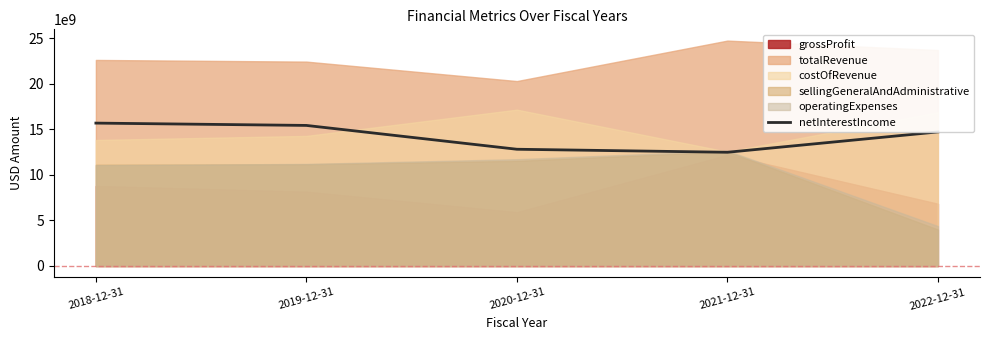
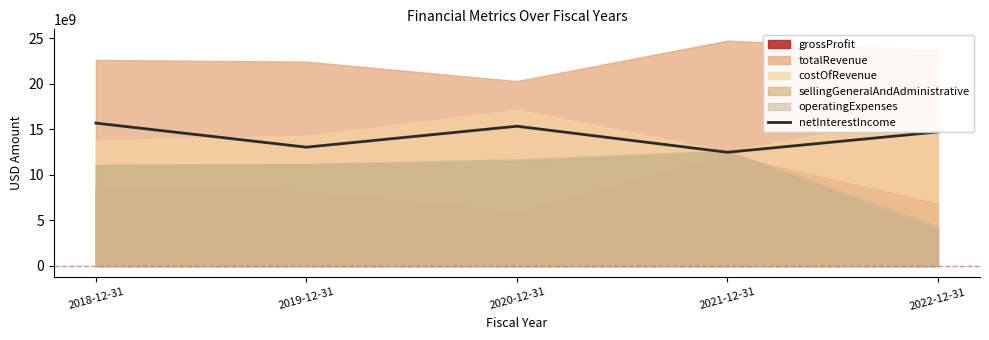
netInterestIncome, 2019-12-31: 15000000000 -> 13000000000
netInterestIncome, 2020-12-31: 13000000000 -> 15000000000
